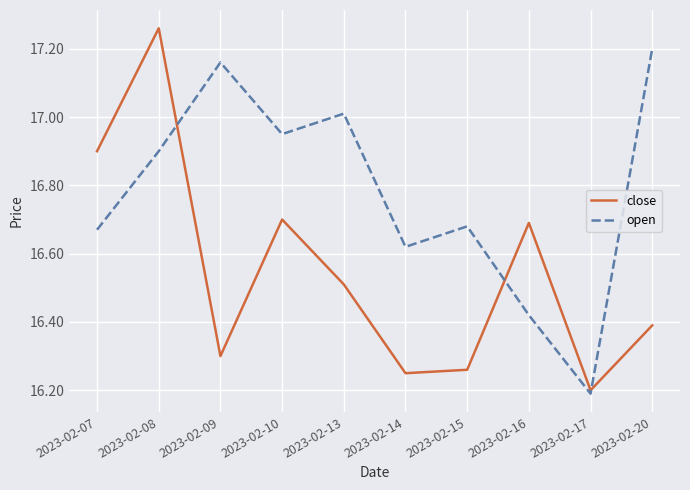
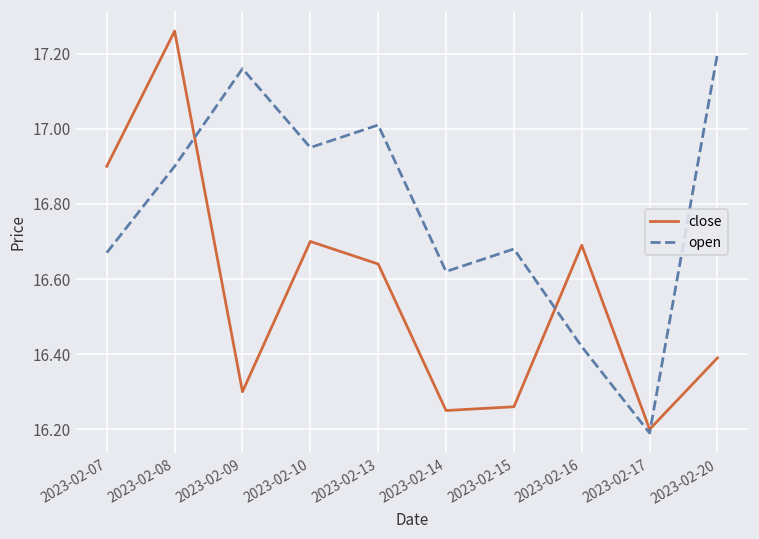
close, 2023-02-13: 16.51 -> 16.64
